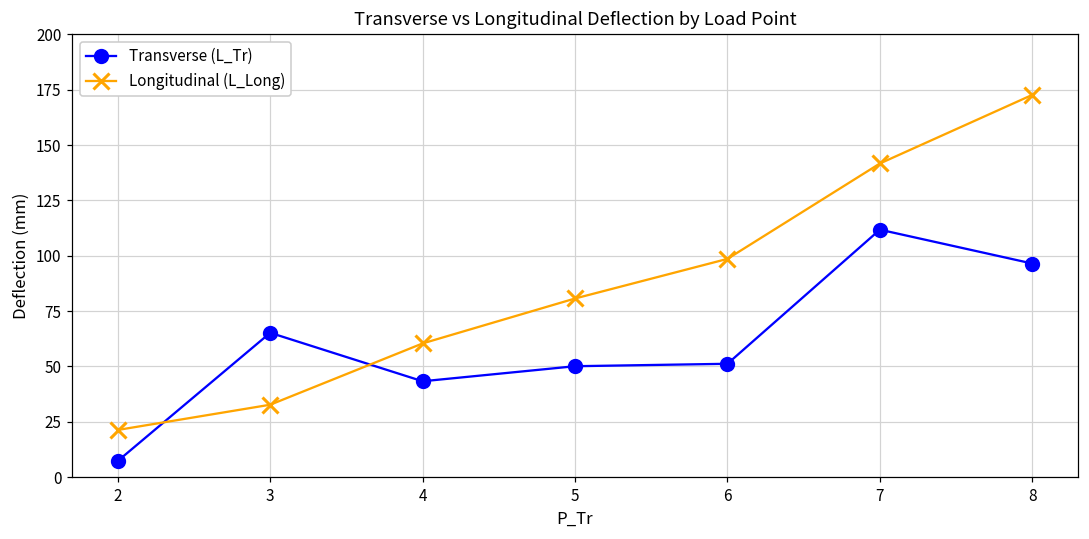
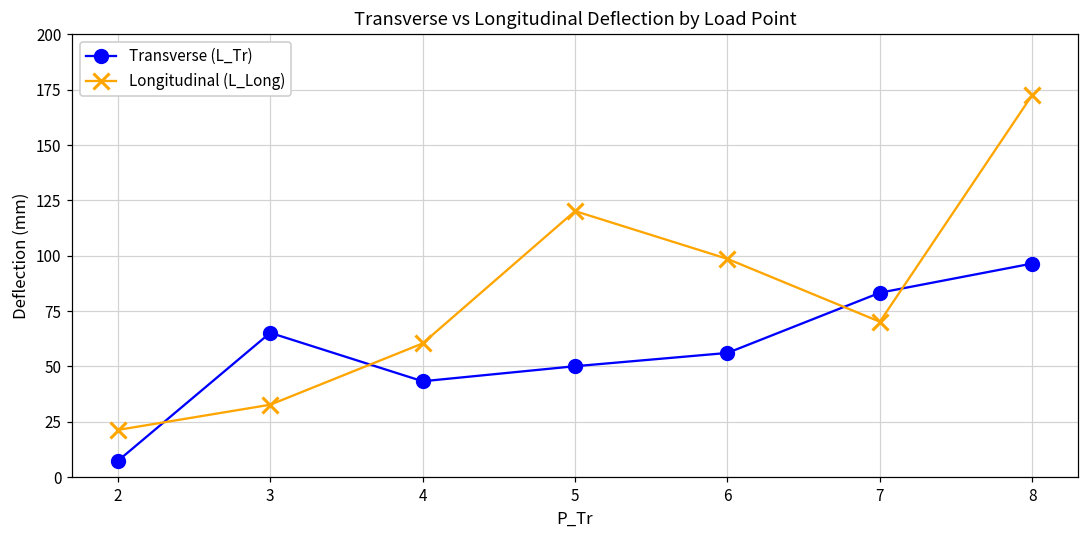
Longitudinal (L_Long), 5: 81 -> 120
Transverse (L_Tr), 6: 51 -> 56
Transverse (L_Tr), 7: 112 -> 83
Longitudinal (L_Long), 7: 142 -> 70
